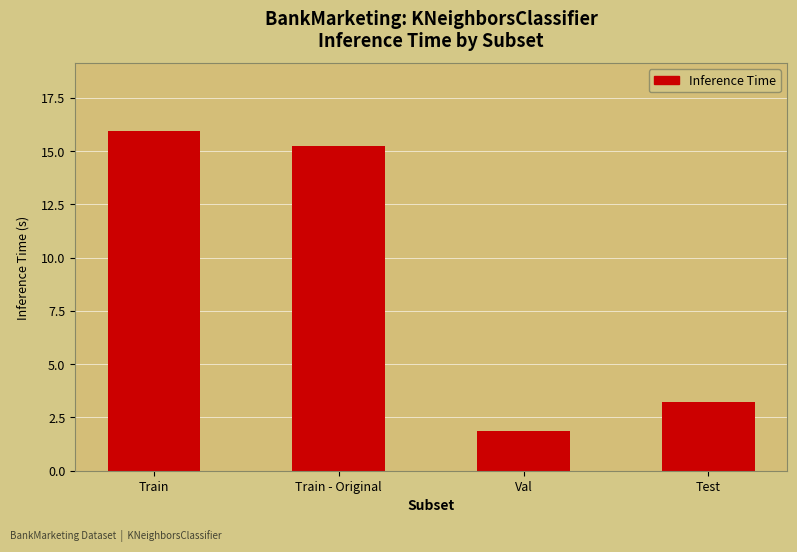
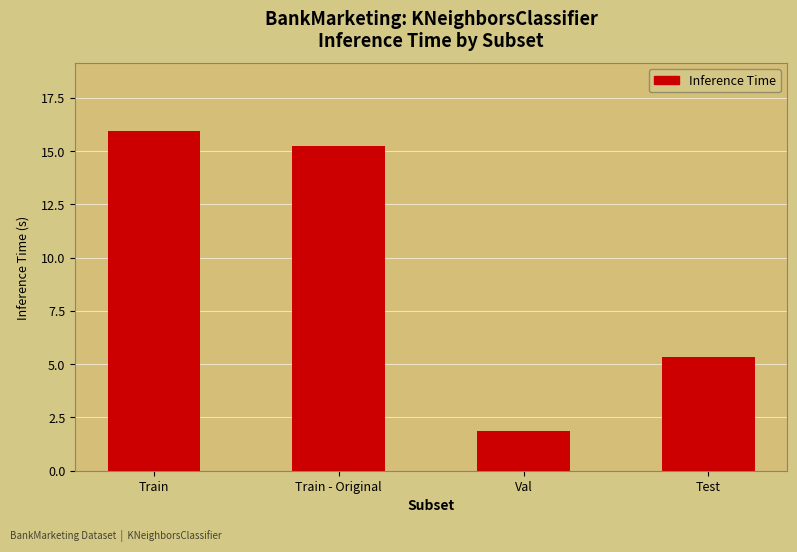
Test: 3.2 -> 5.3
